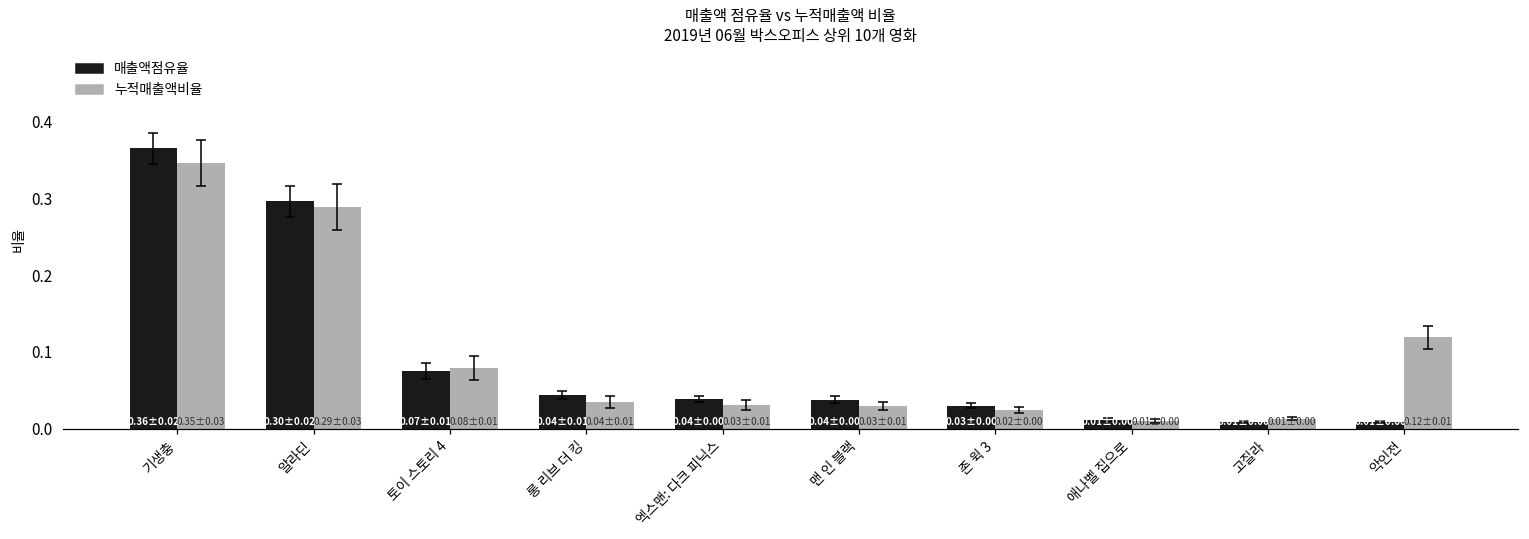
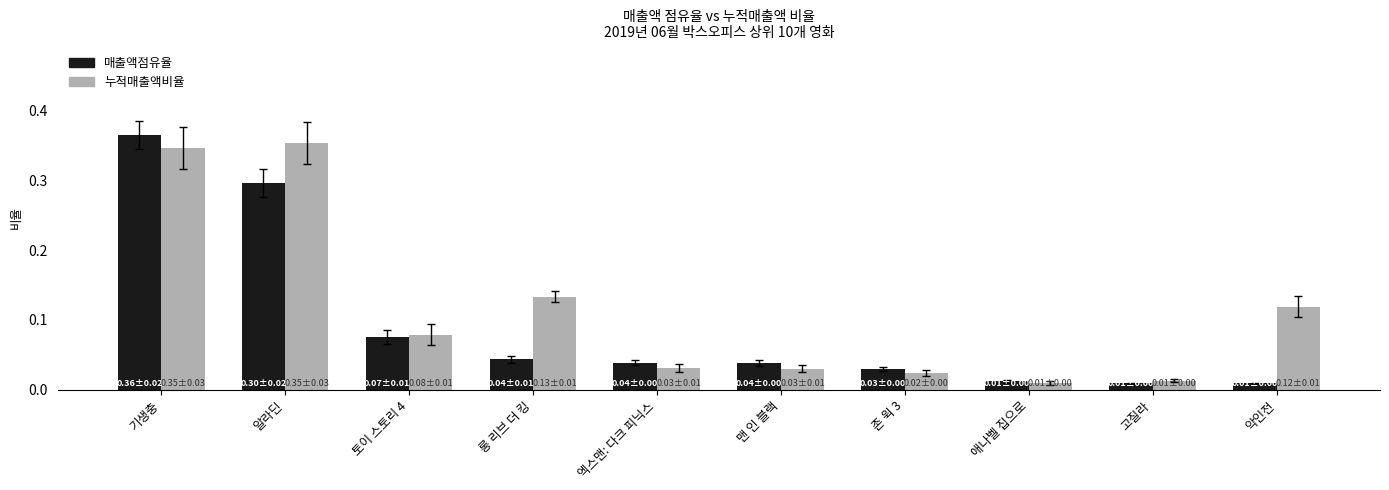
누적매출액비율, 알라딘: 0.29±0.03 -> 0.35±0.03
누적매출액비율, 롱 리브 더 킹: 0.04±0.01 -> 0.13±0.01
